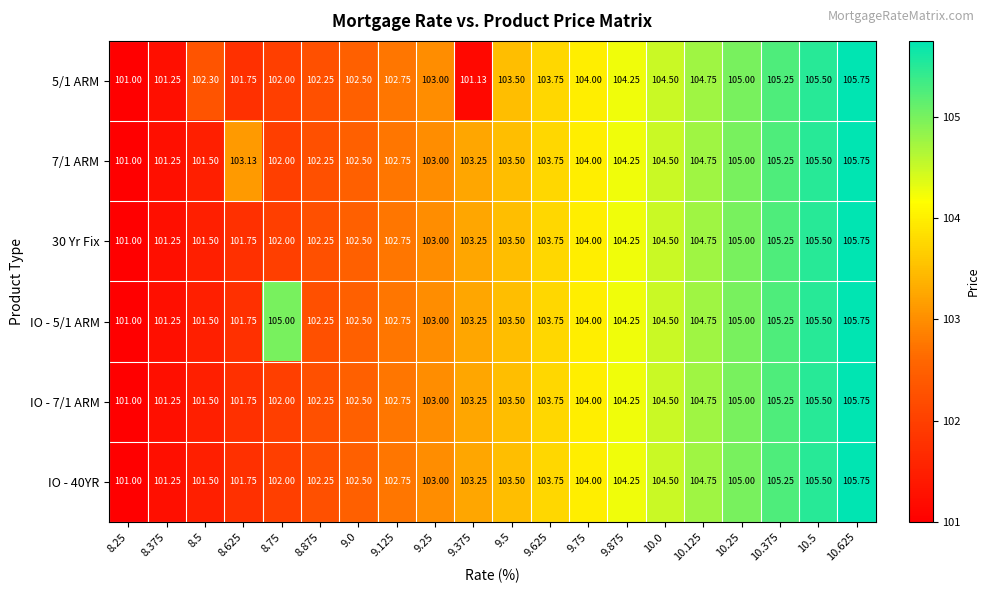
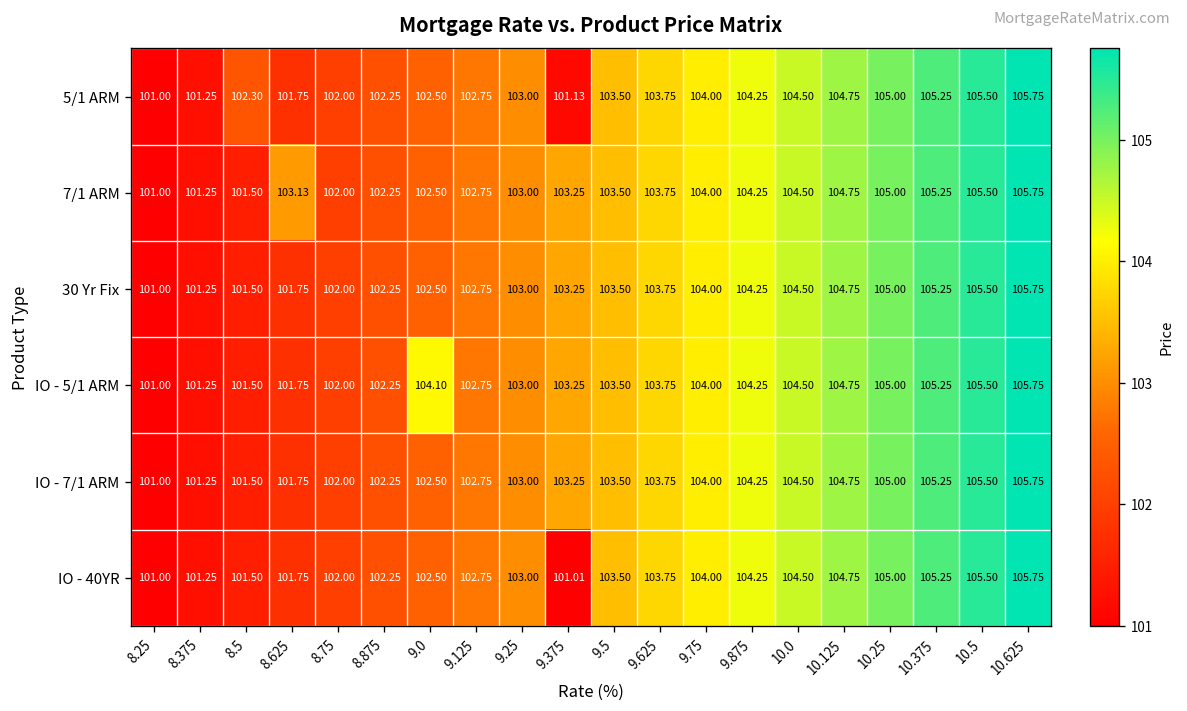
IO - 5/1 ARM, 8.75: 105.00 -> 102.00
IO - 5/1 ARM, 9.0: 102.50 -> 104.10
IO - 40YR, 9.375: 103.25 -> 101.01
